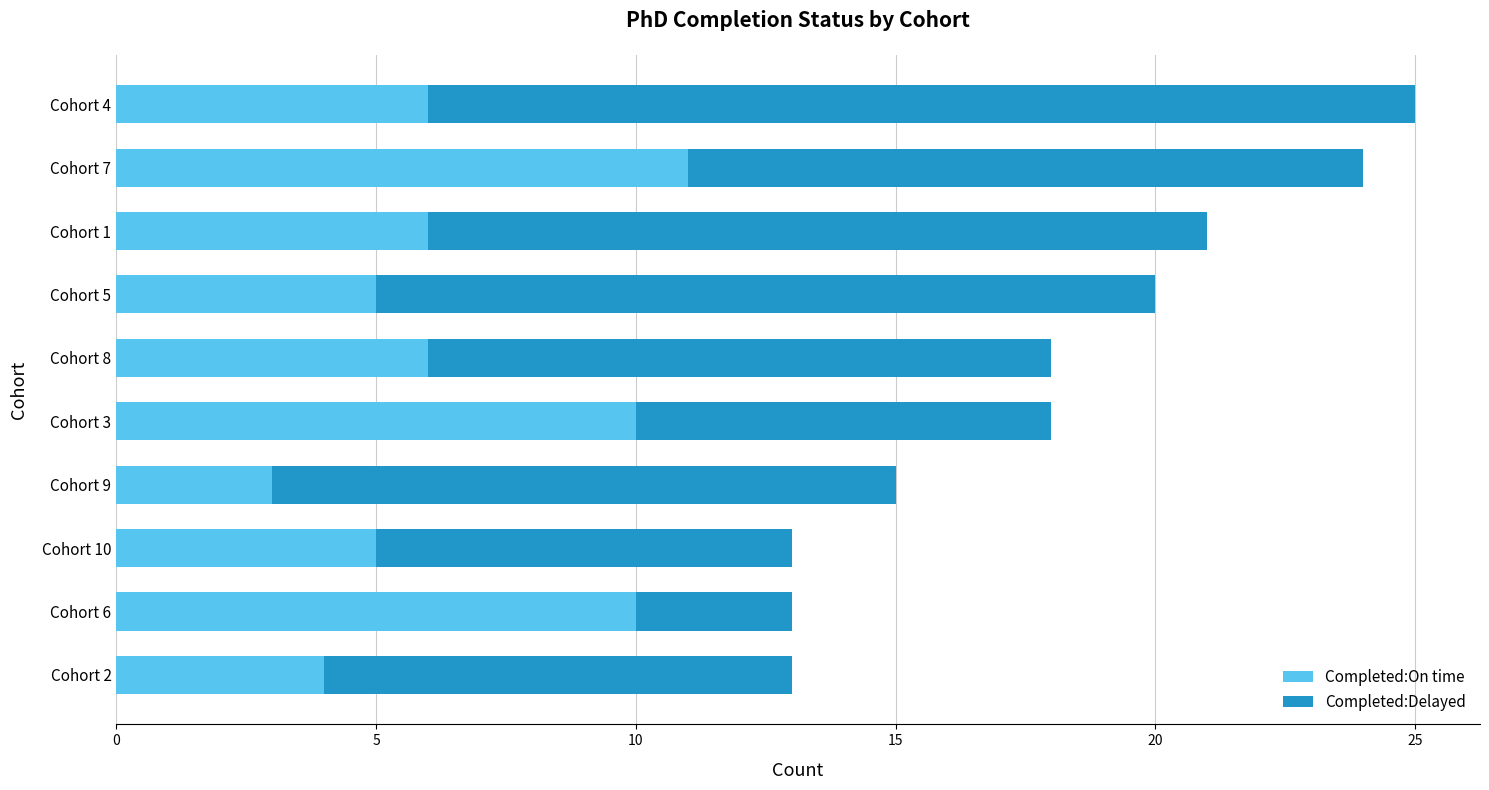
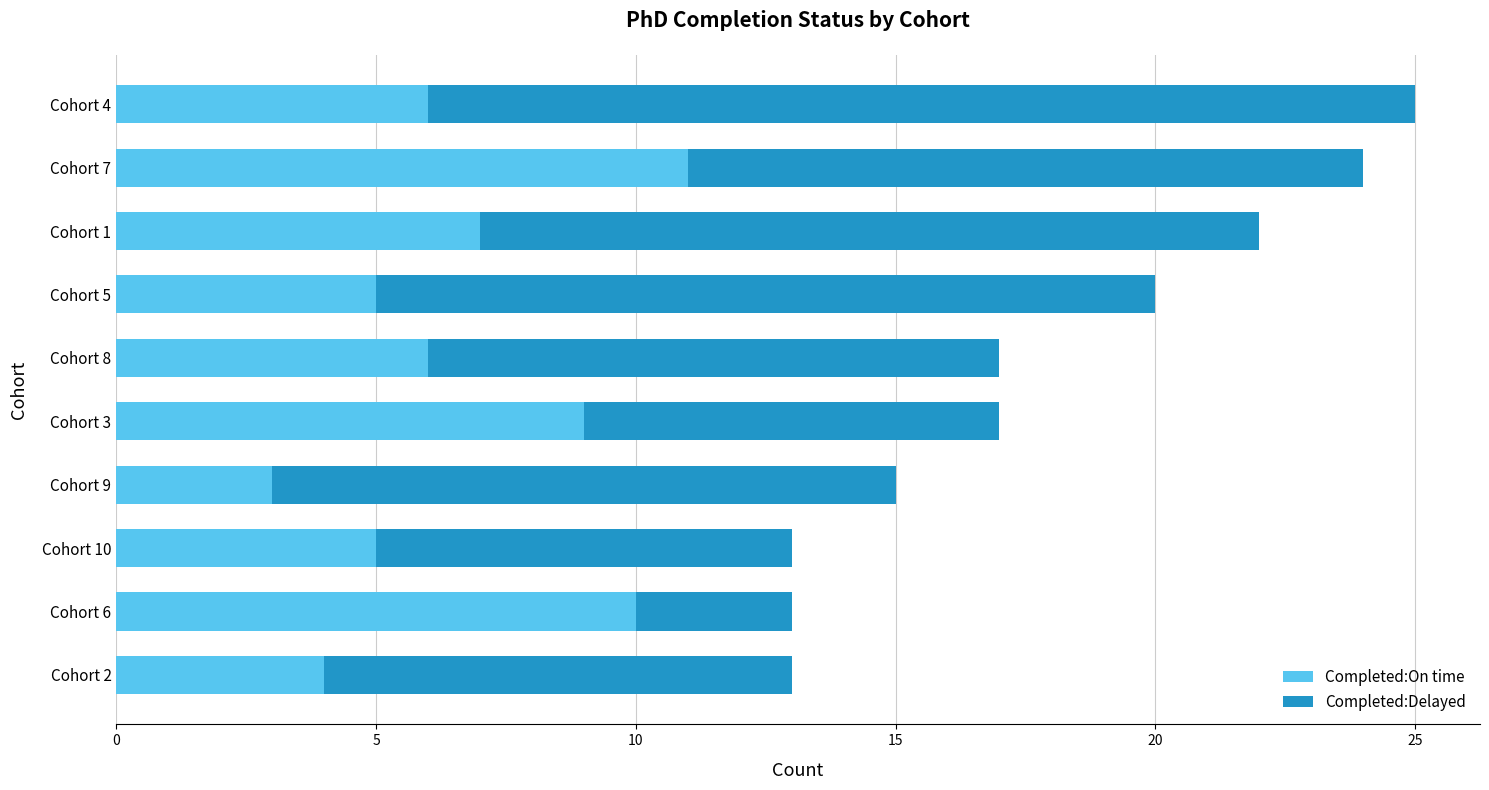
Completed:On time, Cohort 1: 6 -> 7
Completed:Delayed, Cohort 8: 12 -> 11
Completed:On time, Cohort 3: 10 -> 9
